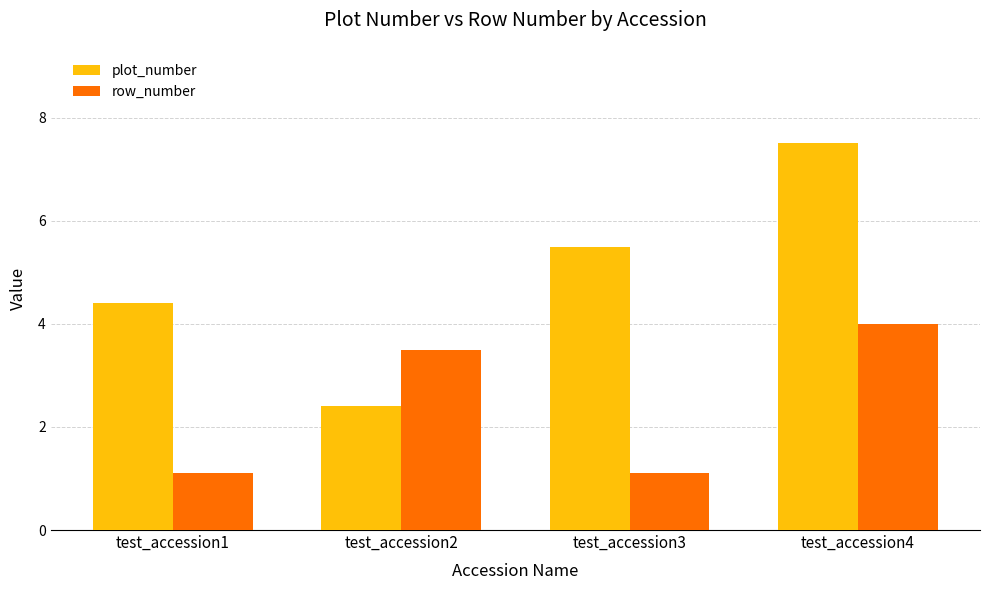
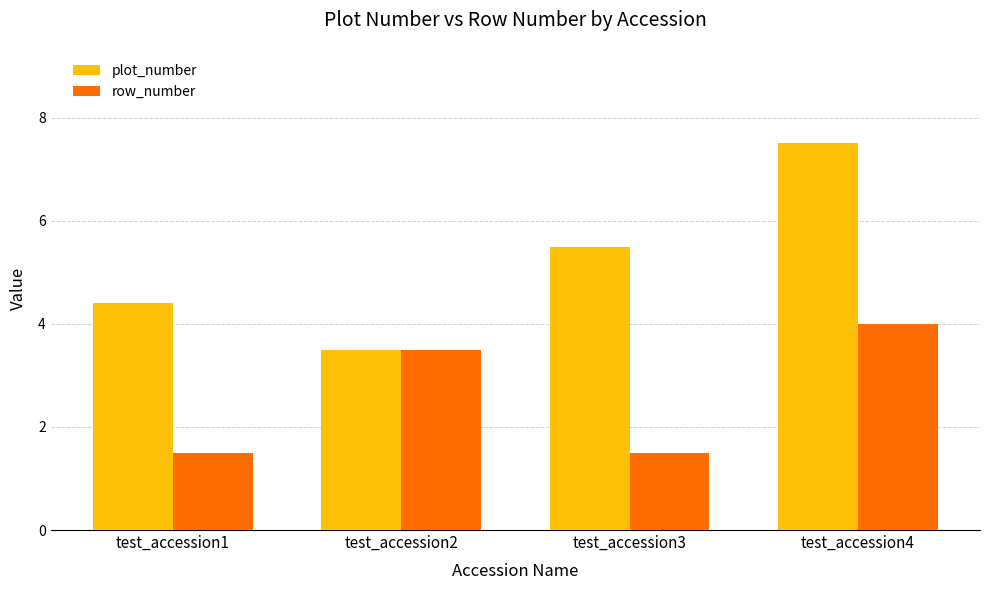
row_number, test_accession1: 1.1 -> 1.5
plot_number, test_accession2: 2.4 -> 3.5
row_number, test_accession3: 1.1 -> 1.5
